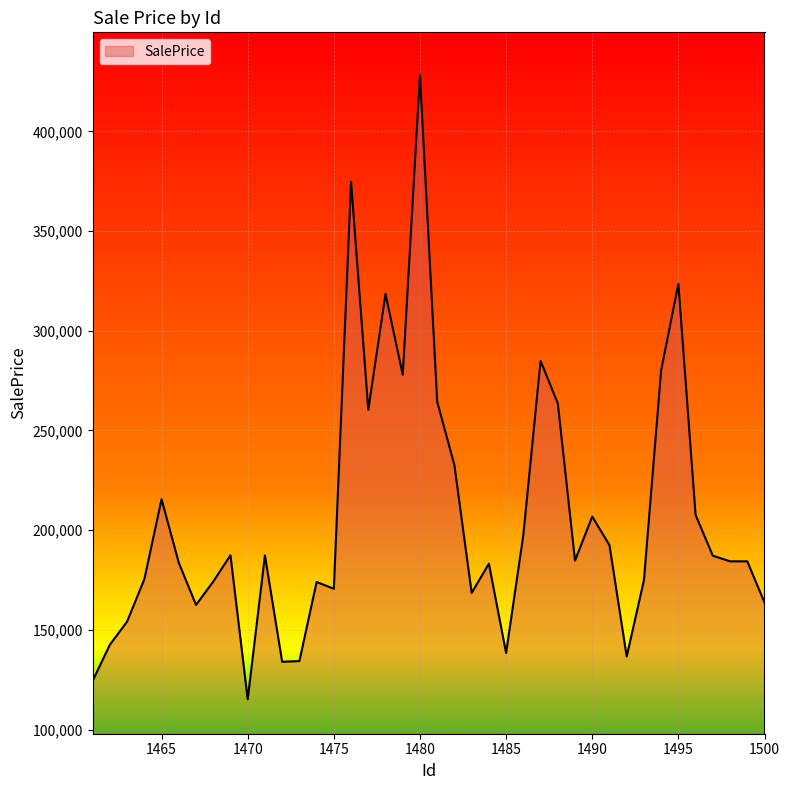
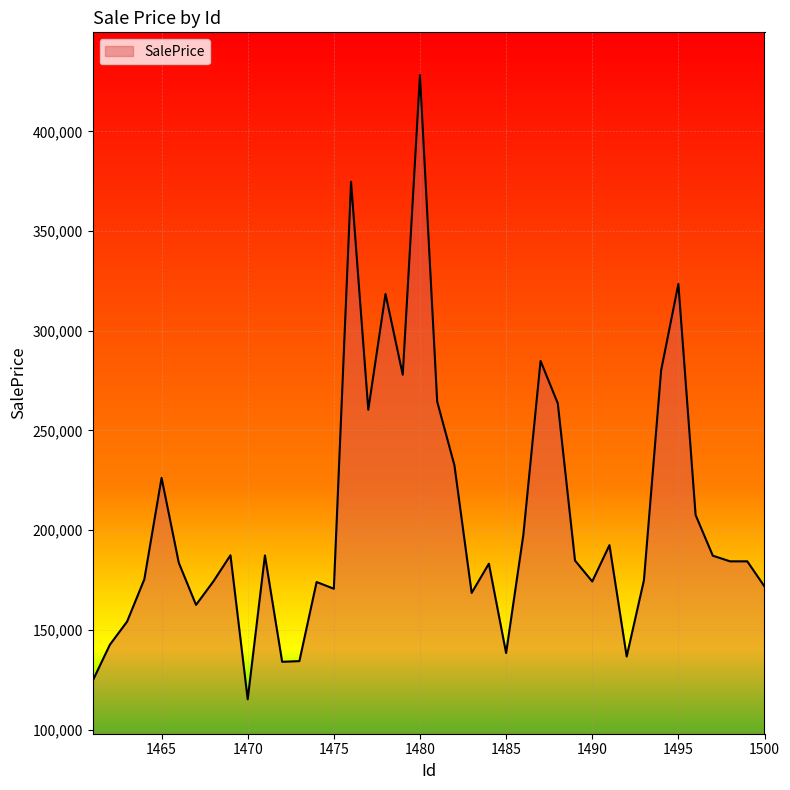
1465: 216,000 -> 226,000
1490: 207,000 -> 174,000
1500: 164,000 -> 172,000
